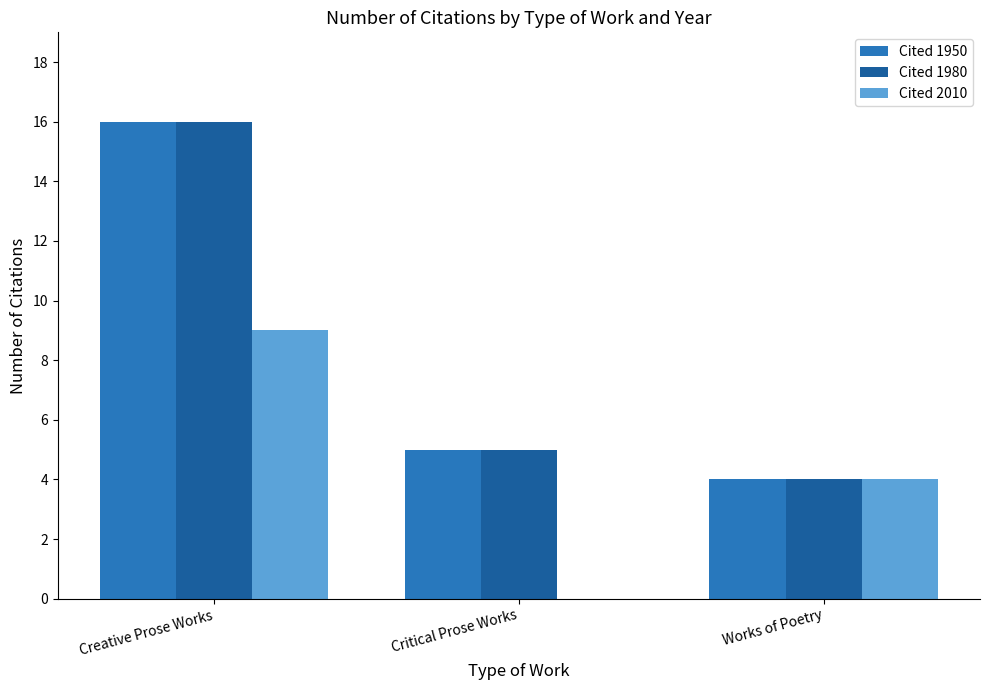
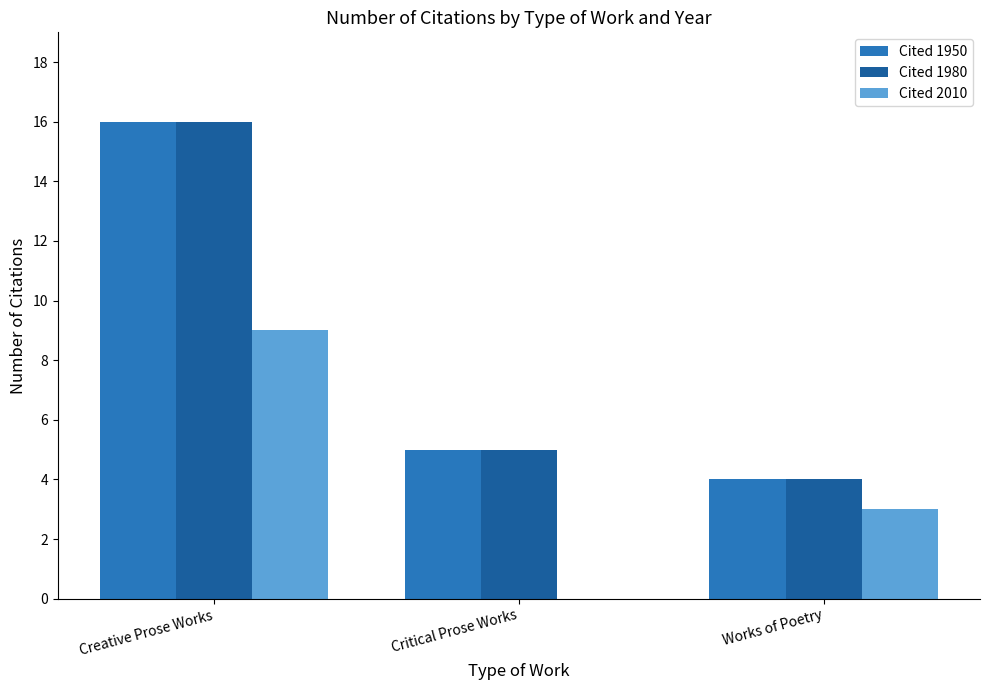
Cited 2010, Works of Poetry: 4 -> 3
